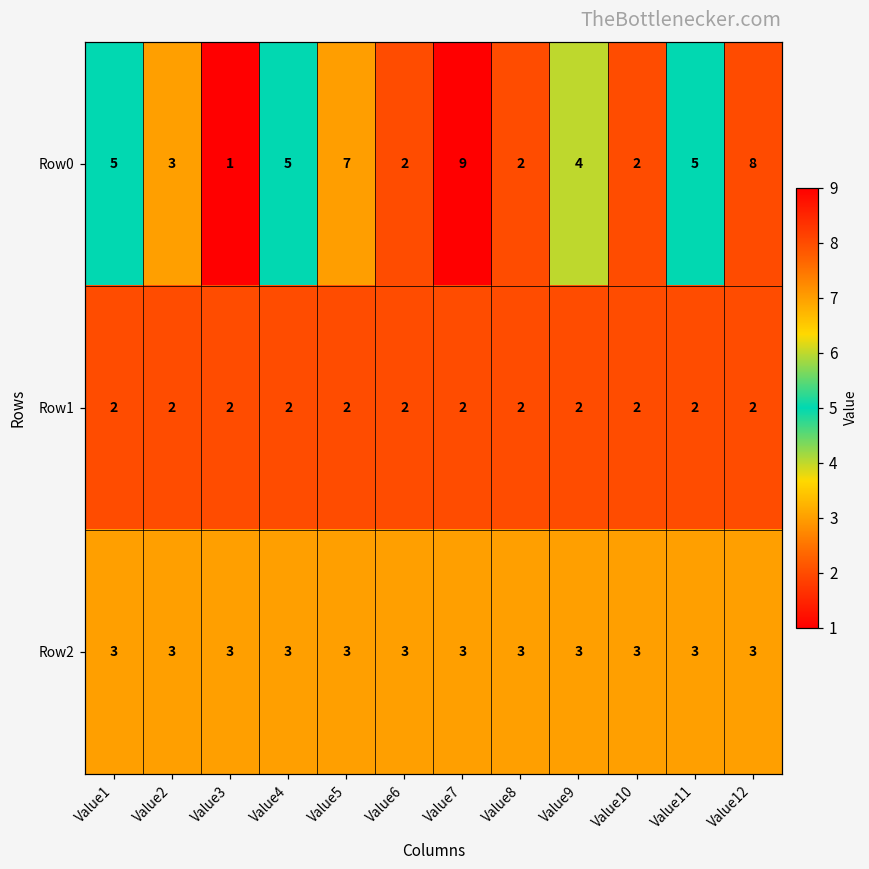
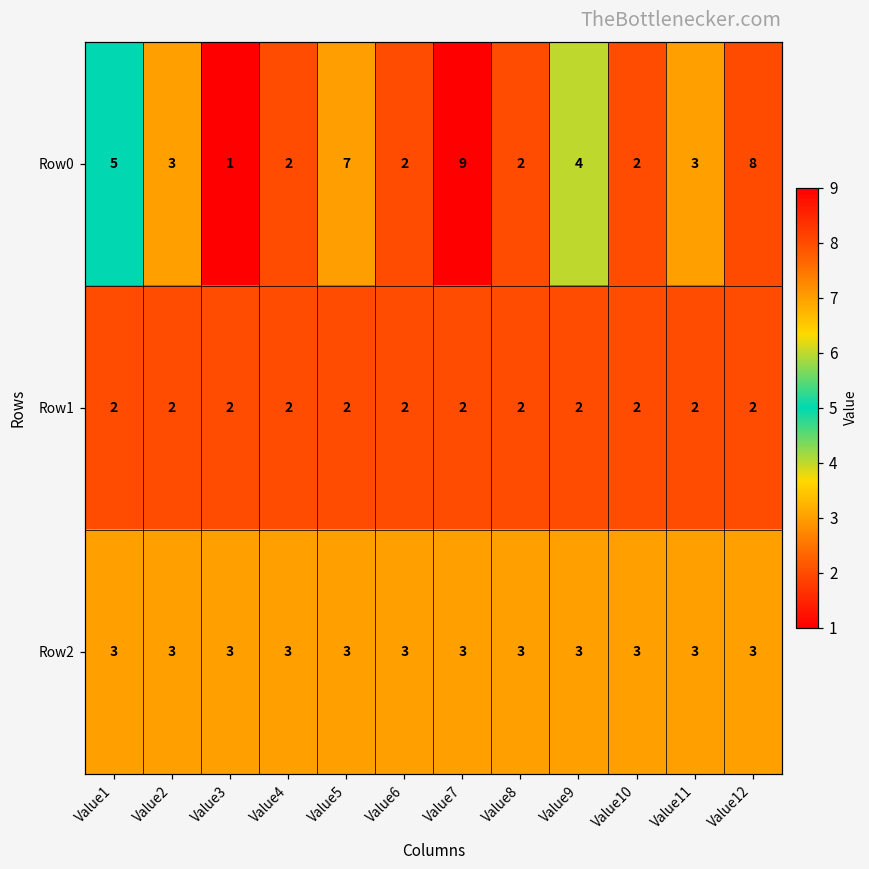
Row0, Value4: 5 -> 2
Row0, Value11: 5 -> 3
